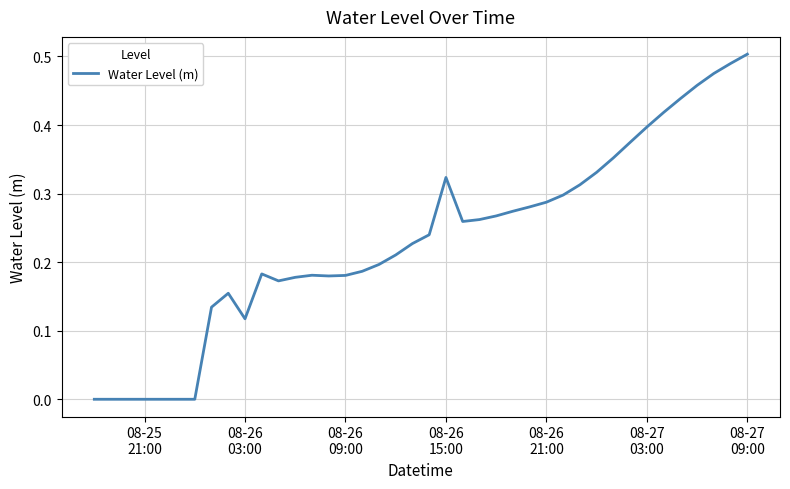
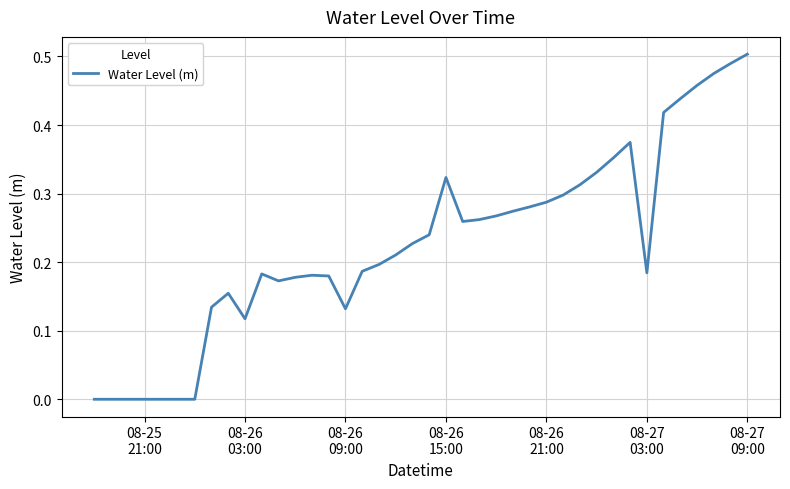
08-26 09:00: 0.18 -> 0.13
08-27 03:00: 0.40 -> 0.18
